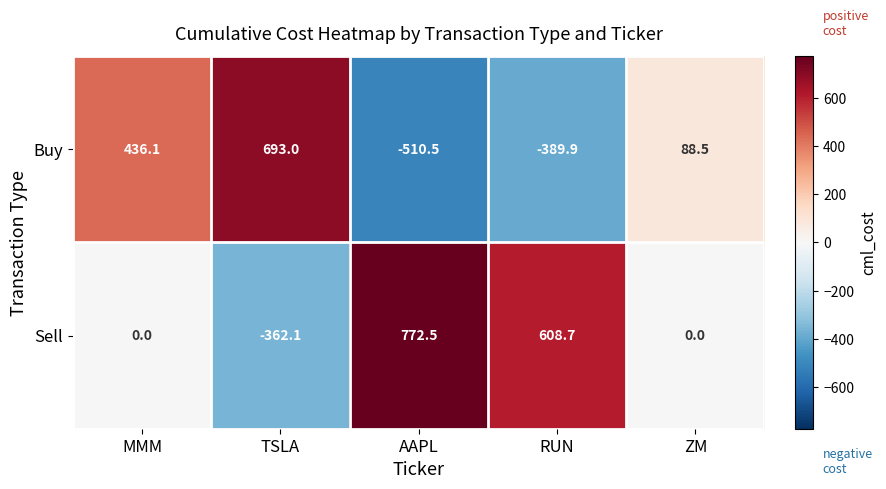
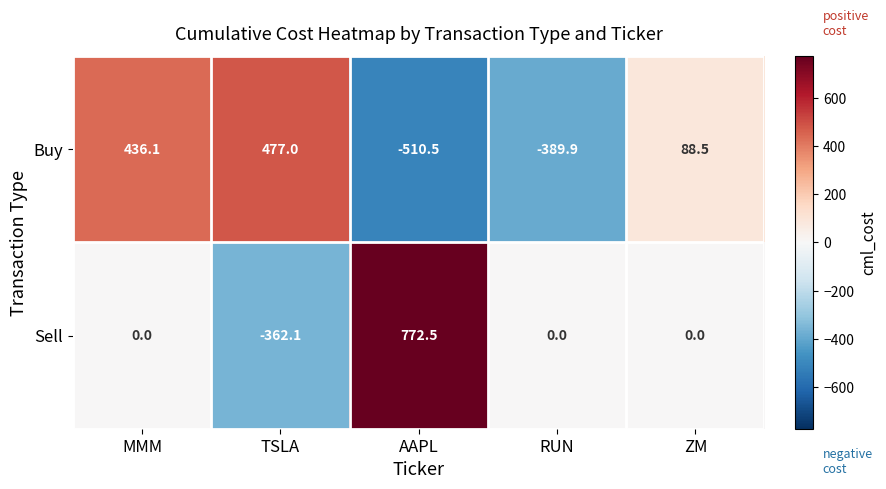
Buy, TSLA: 693.0 -> 477.0
Sell, RUN: 608.7 -> 0.0
